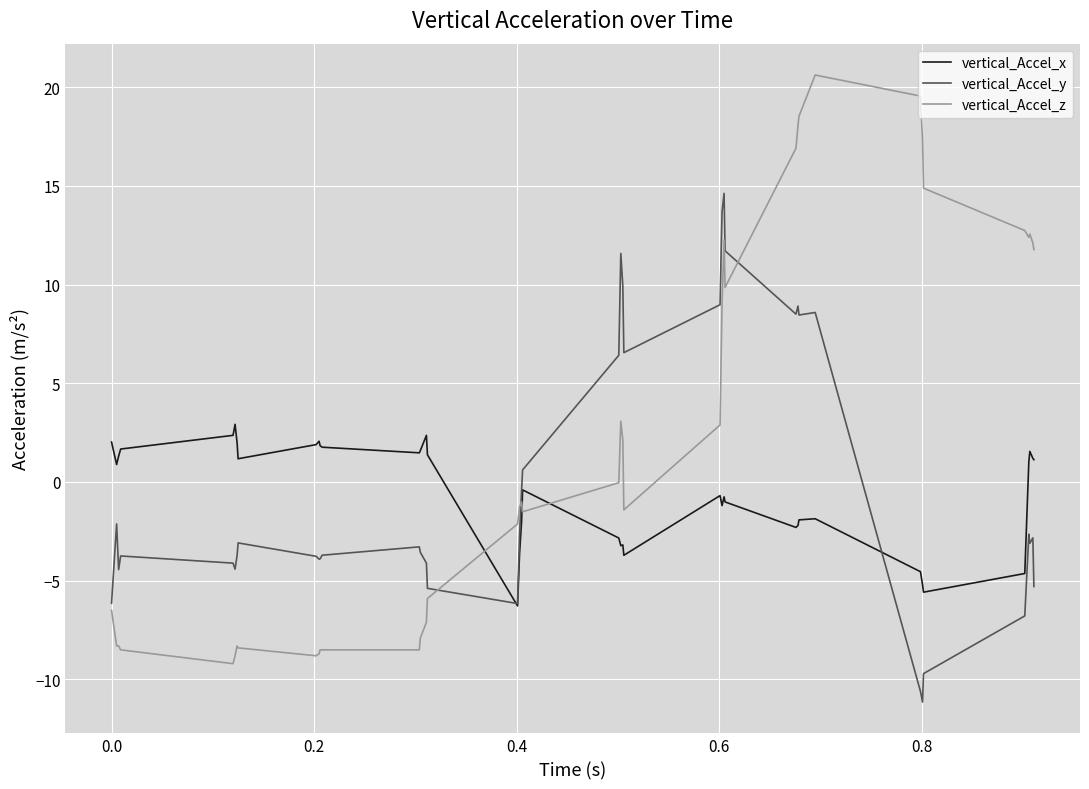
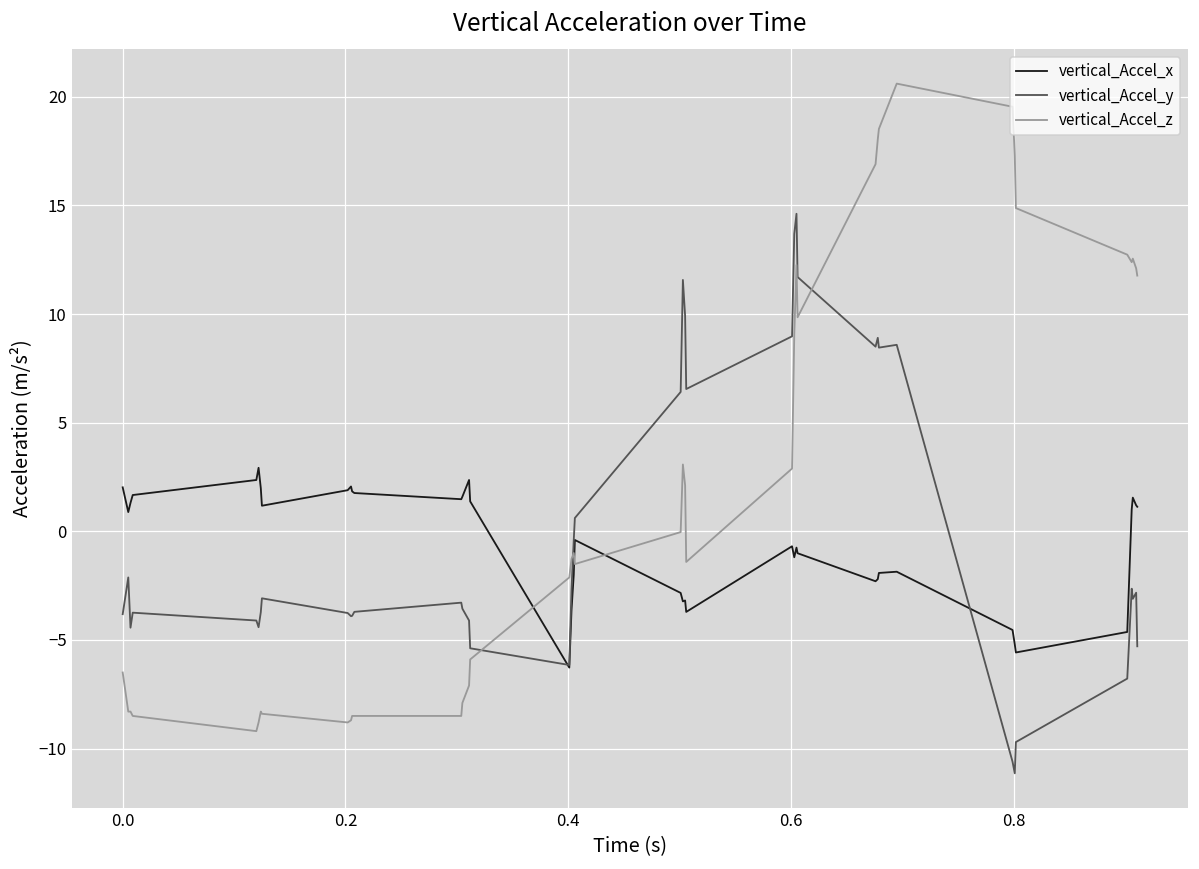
vertical_Accel_y, 0.0: -6.1 -> -3.8
